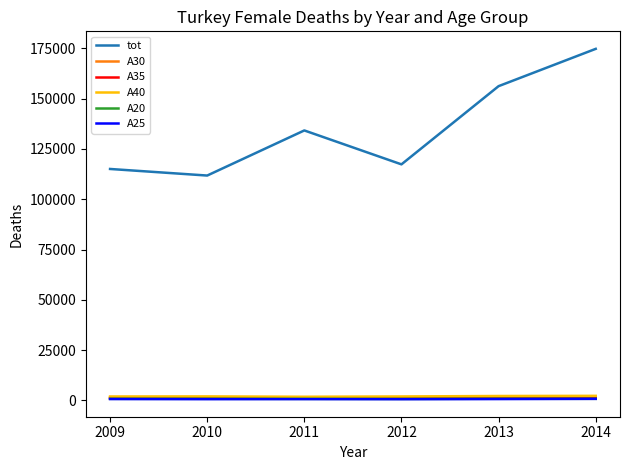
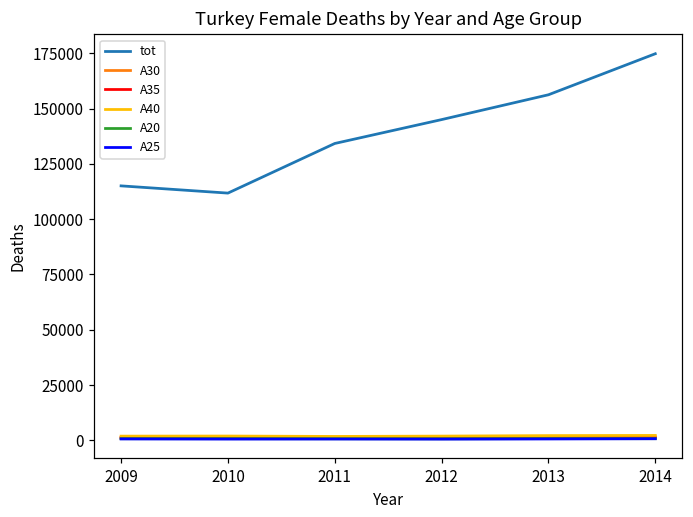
tot, 2012: 117000 -> 145000
